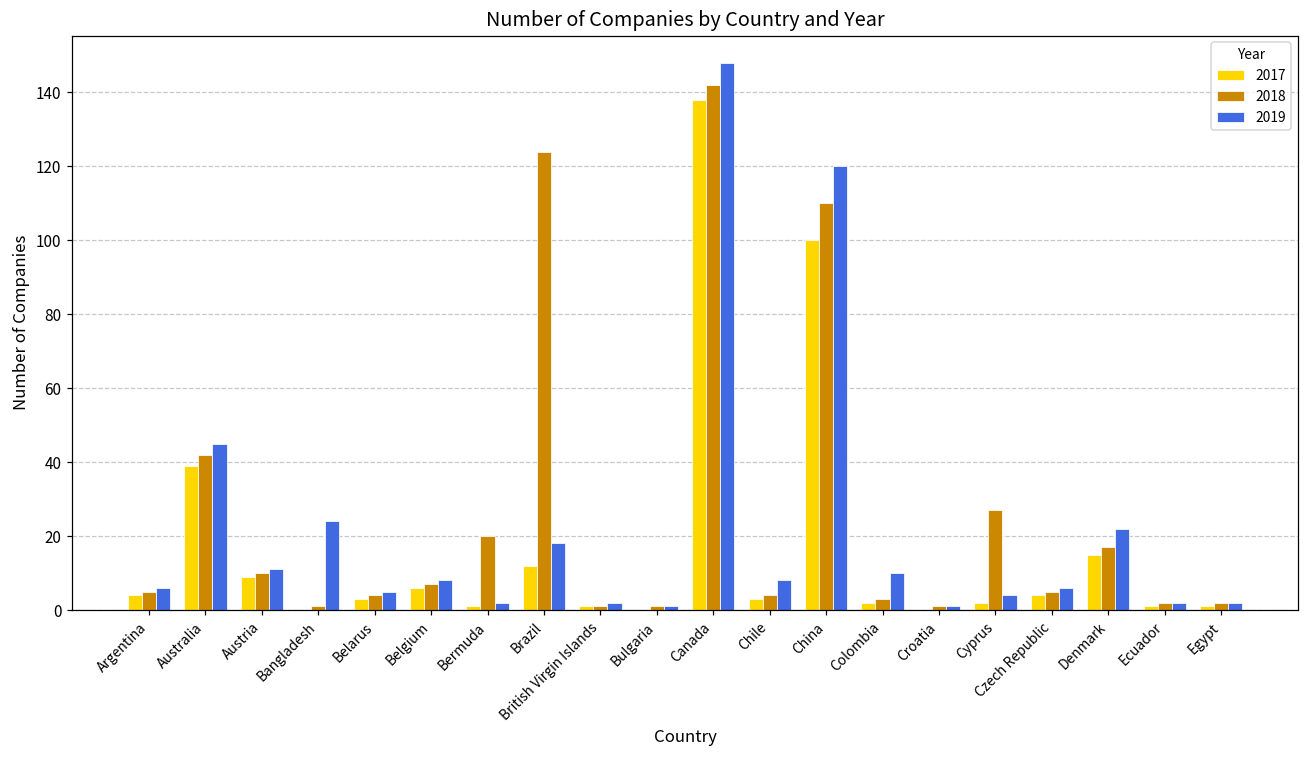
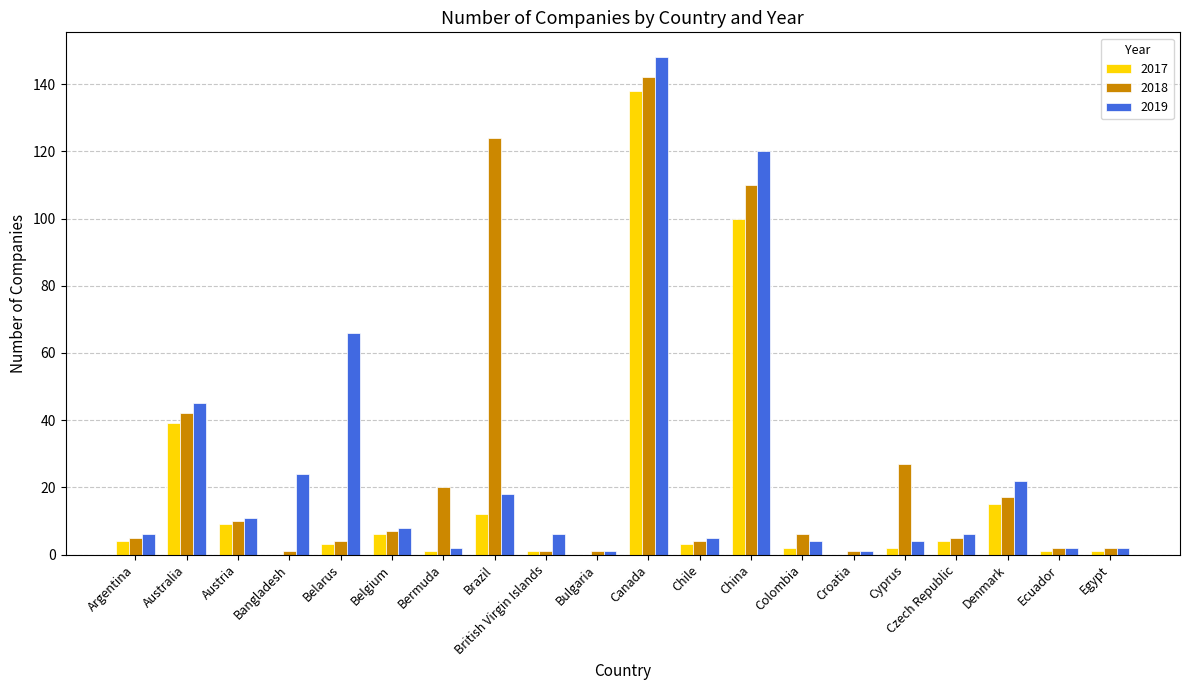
2019, Belarus: 5 -> 66
2019, British Virgin Islands: 2 -> 6
2019, Chile: 8 -> 5
2018, Colombia: 3 -> 6
2019, Colombia: 10 -> 4
